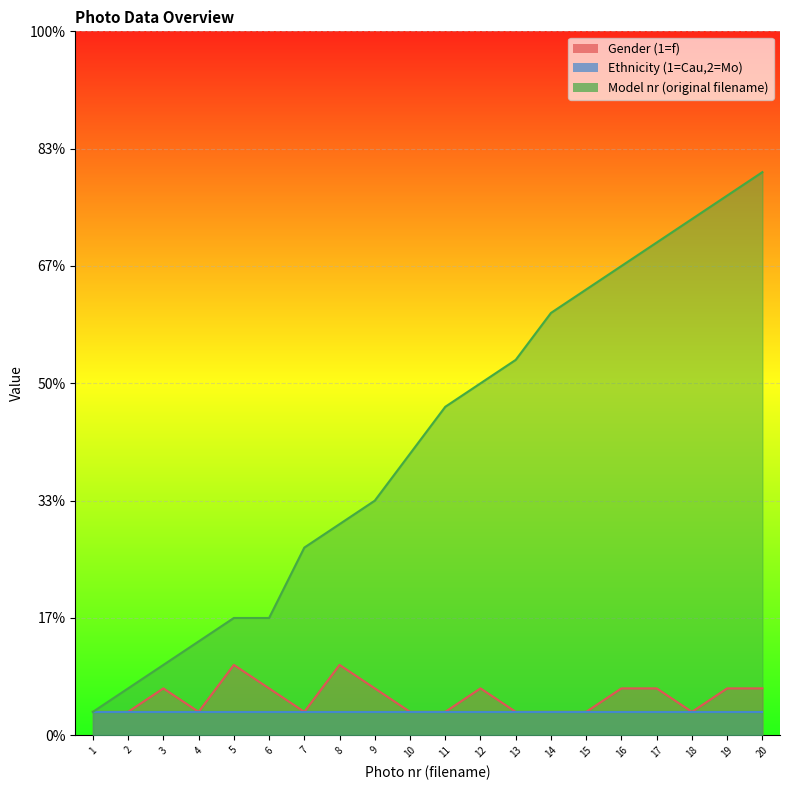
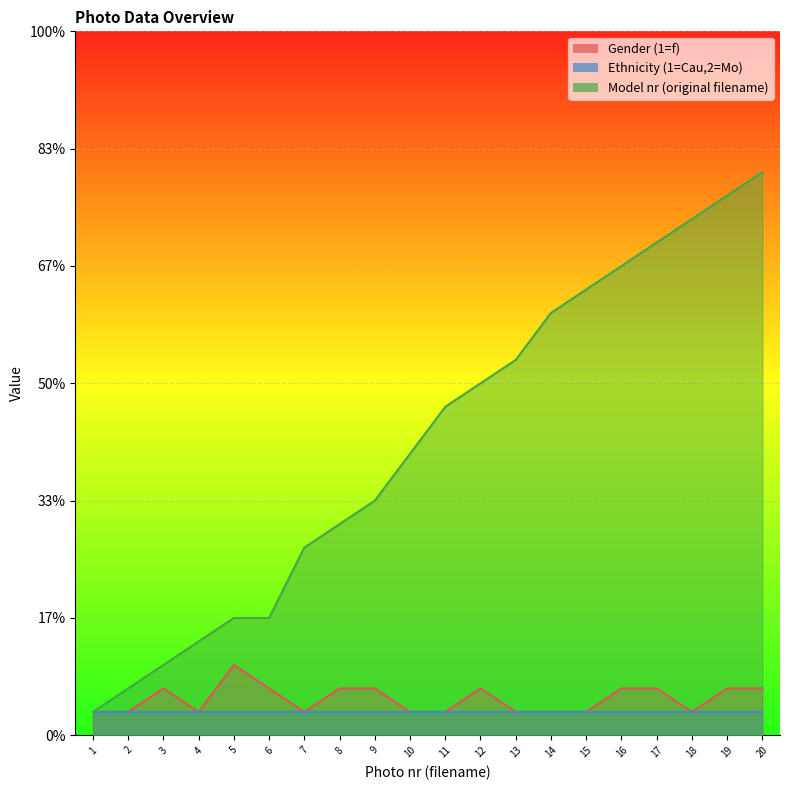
Gender (1=f), 8: 10% -> 7%
